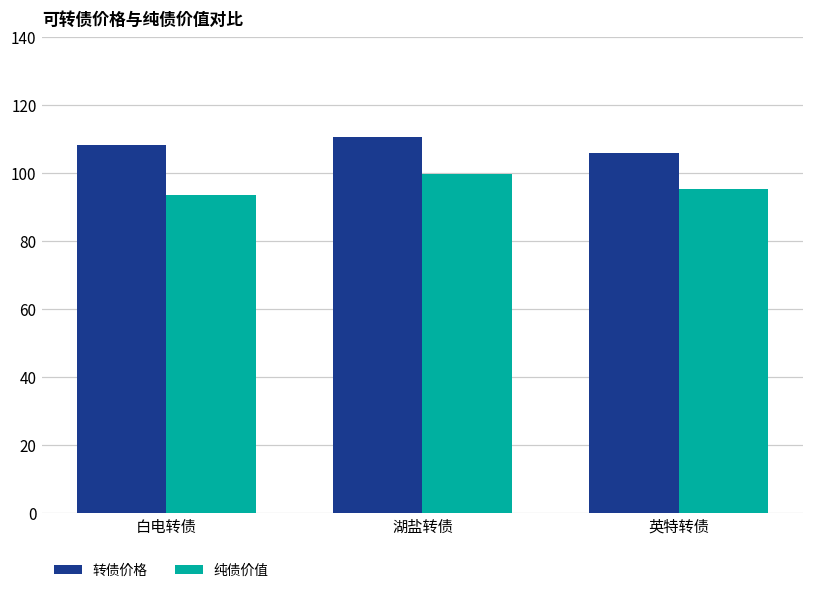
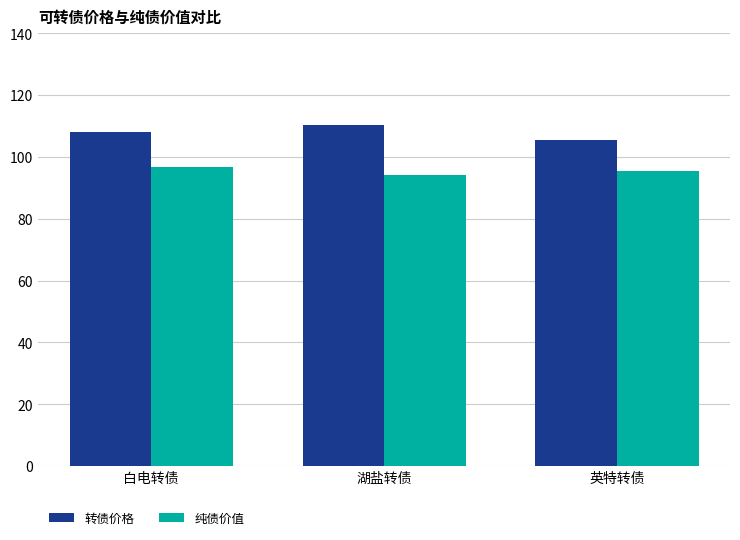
纯债价值, 白电转债: 93 -> 97
纯债价值, 湖盐转债: 99 -> 94
